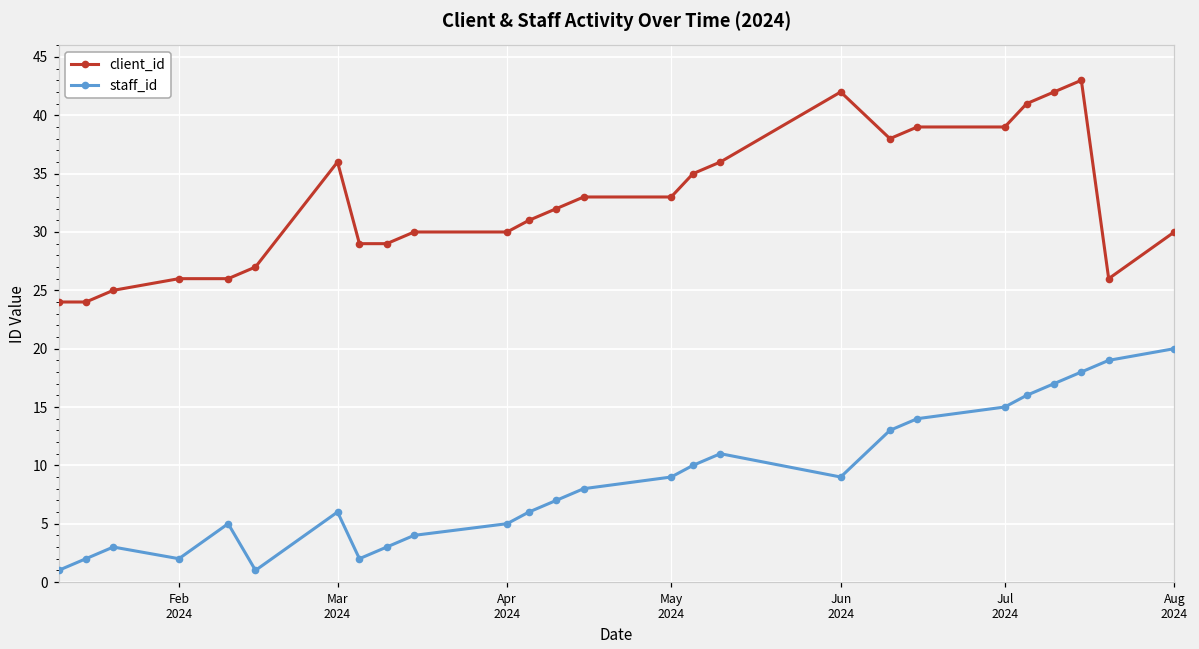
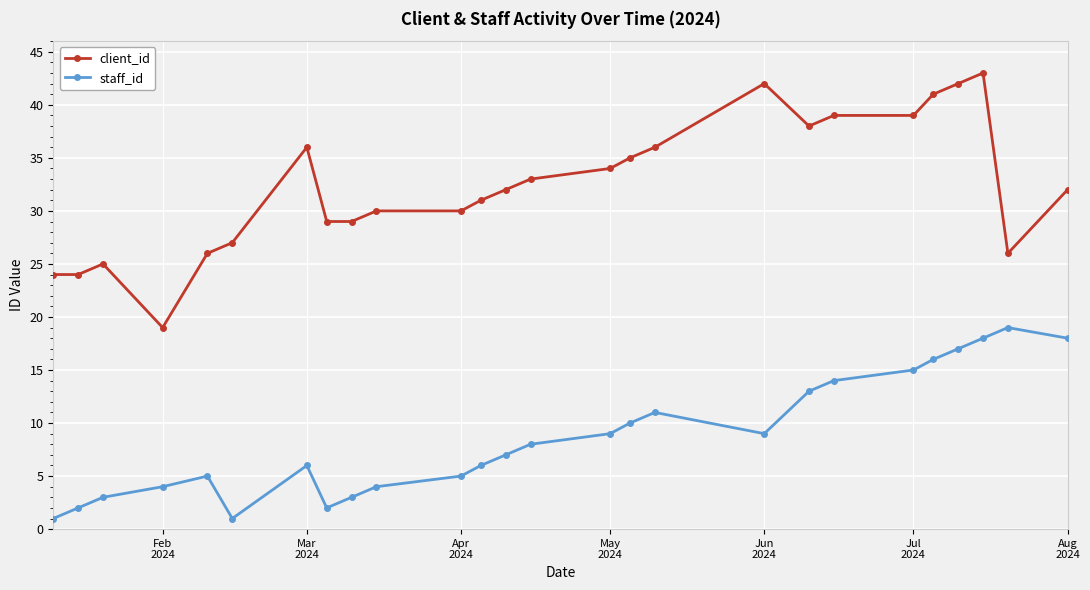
client_id, Feb 2024: 26 -> 19
staff_id, Feb 2024: 2 -> 4
client_id, May 2024: 33 -> 34
client_id, Aug 2024: 30 -> 32
staff_id, Aug 2024: 20 -> 18
